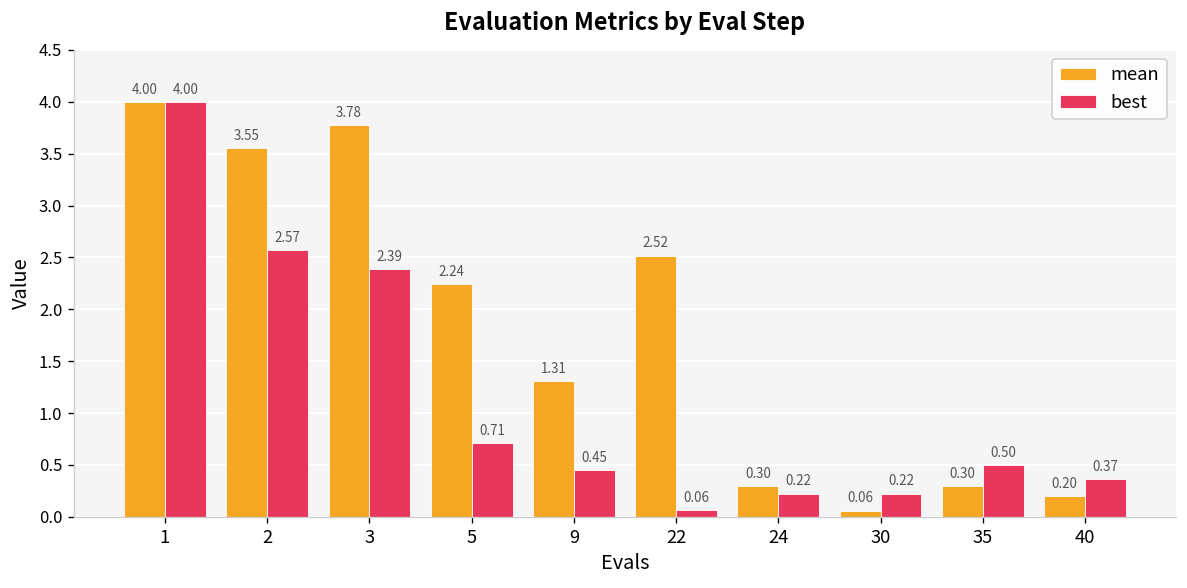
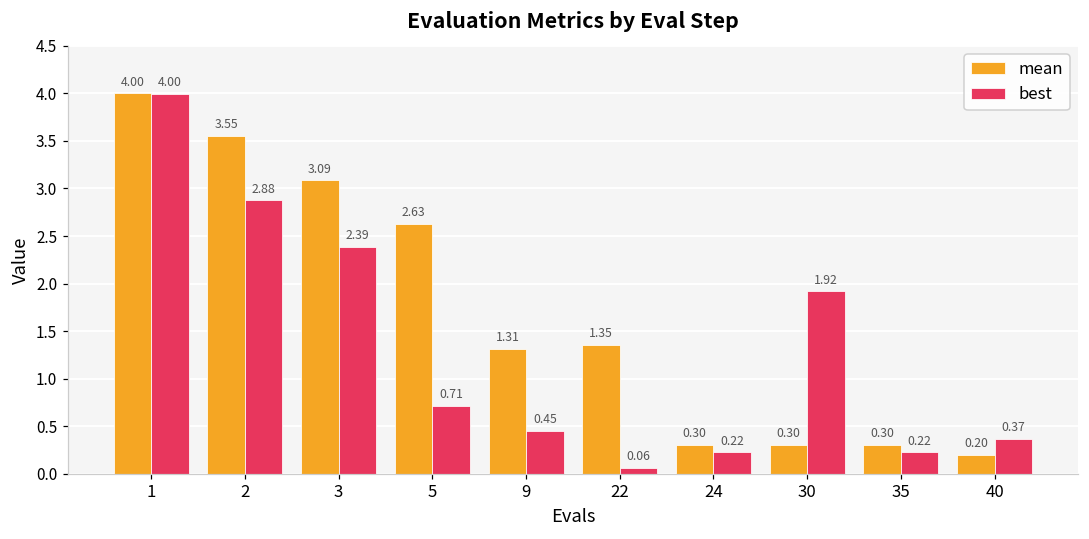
best, 2: 2.57 -> 2.88
mean, 3: 3.78 -> 3.09
mean, 5: 2.24 -> 2.63
mean, 22: 2.52 -> 1.35
mean, 30: 0.06 -> 0.30
best, 30: 0.22 -> 1.92
best, 35: 0.50 -> 0.22
